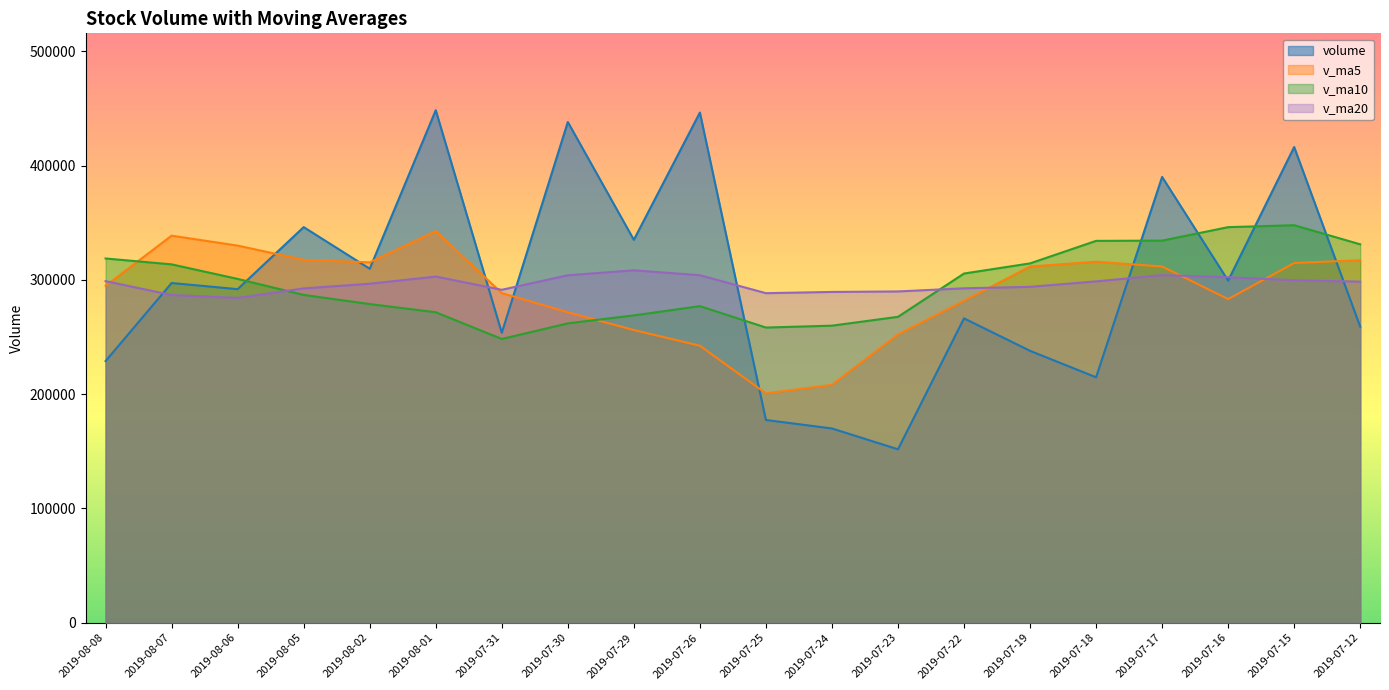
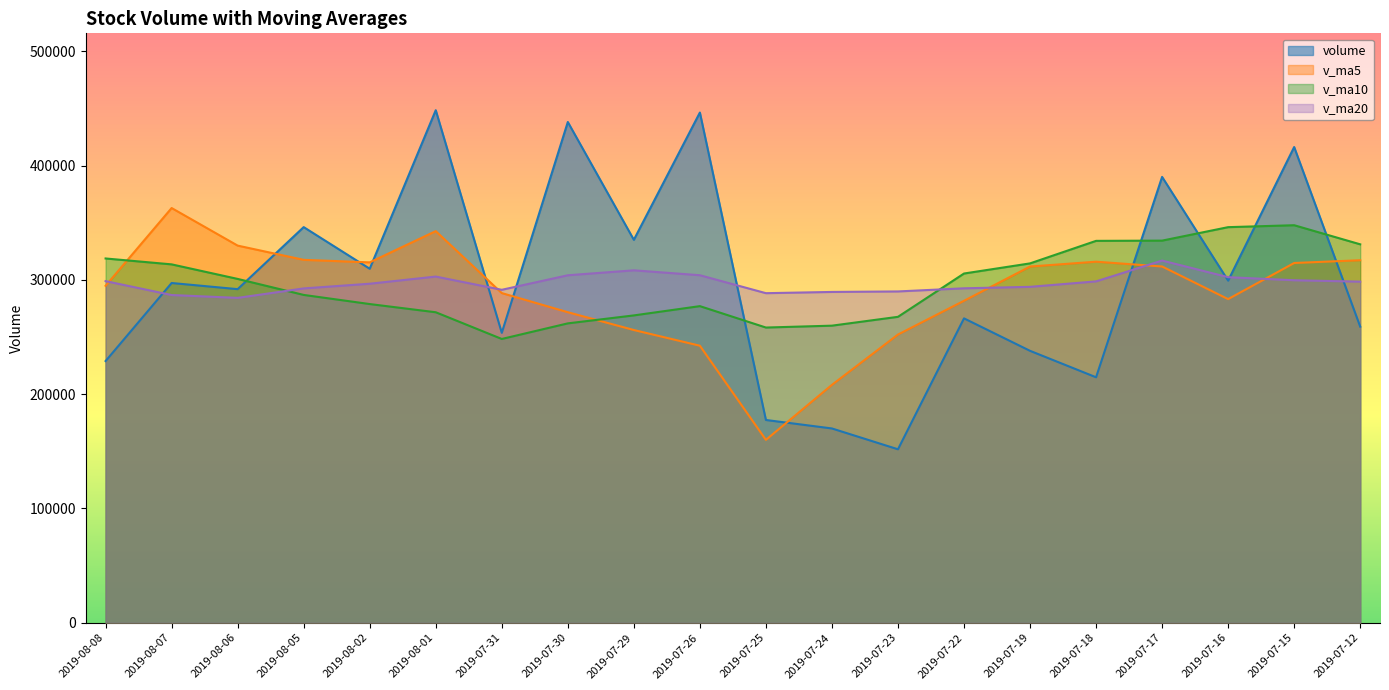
v_ma5, 2019-08-07: 339000 -> 363000
v_ma5, 2019-07-25: 201000 -> 160000
v_ma20, 2019-07-17: 304000 -> 317000
